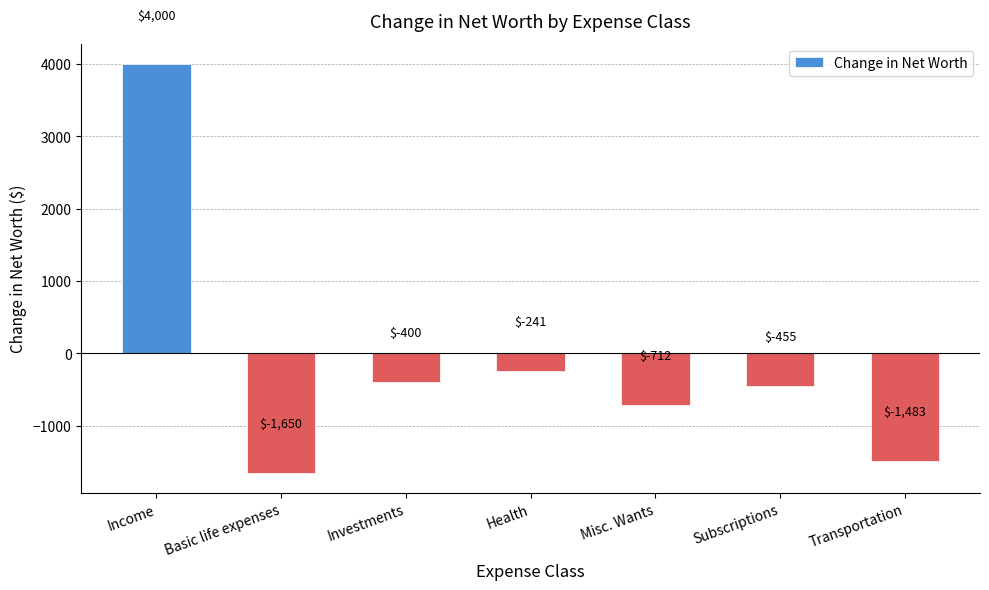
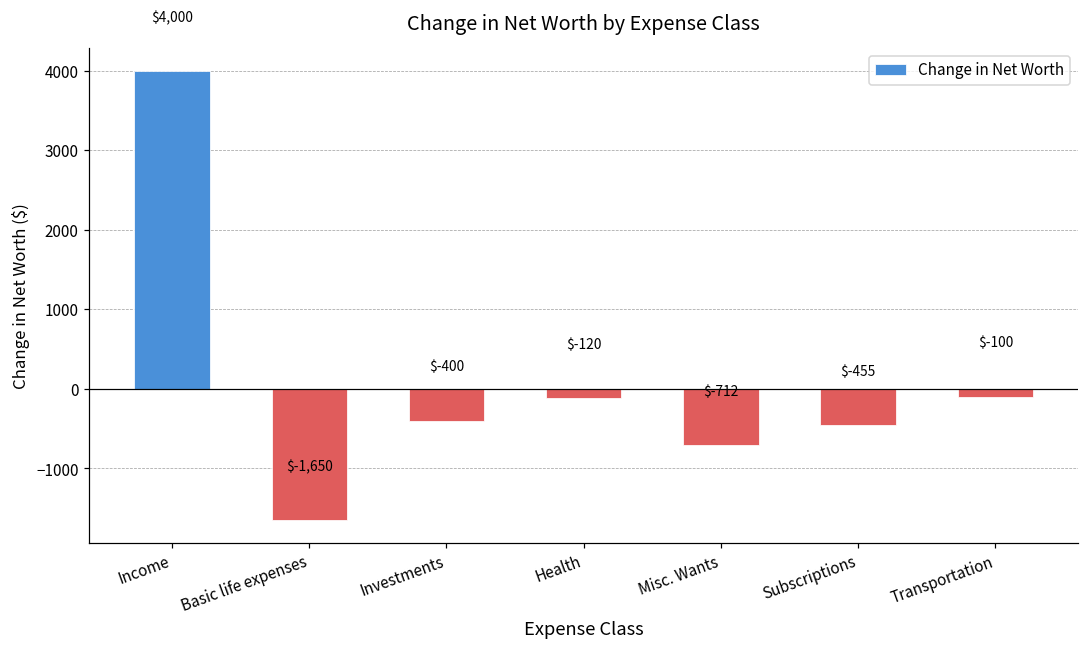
Health: $-241 -> $-120
Transportation: $-1,483 -> $-100
